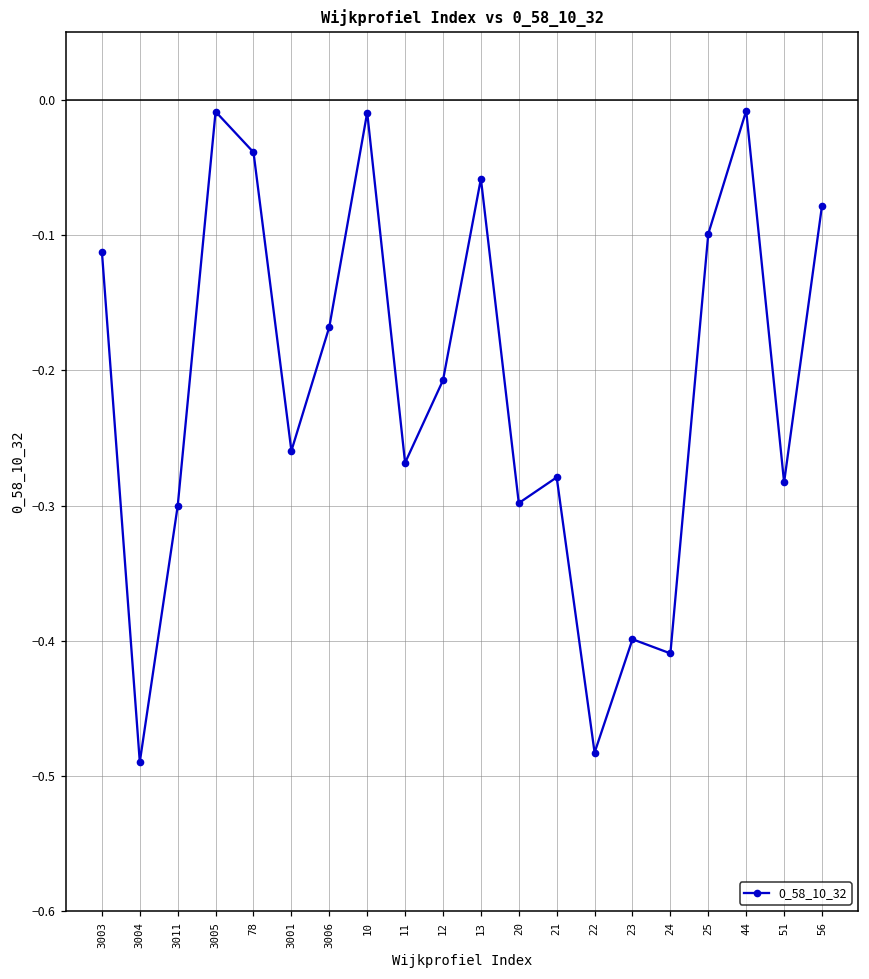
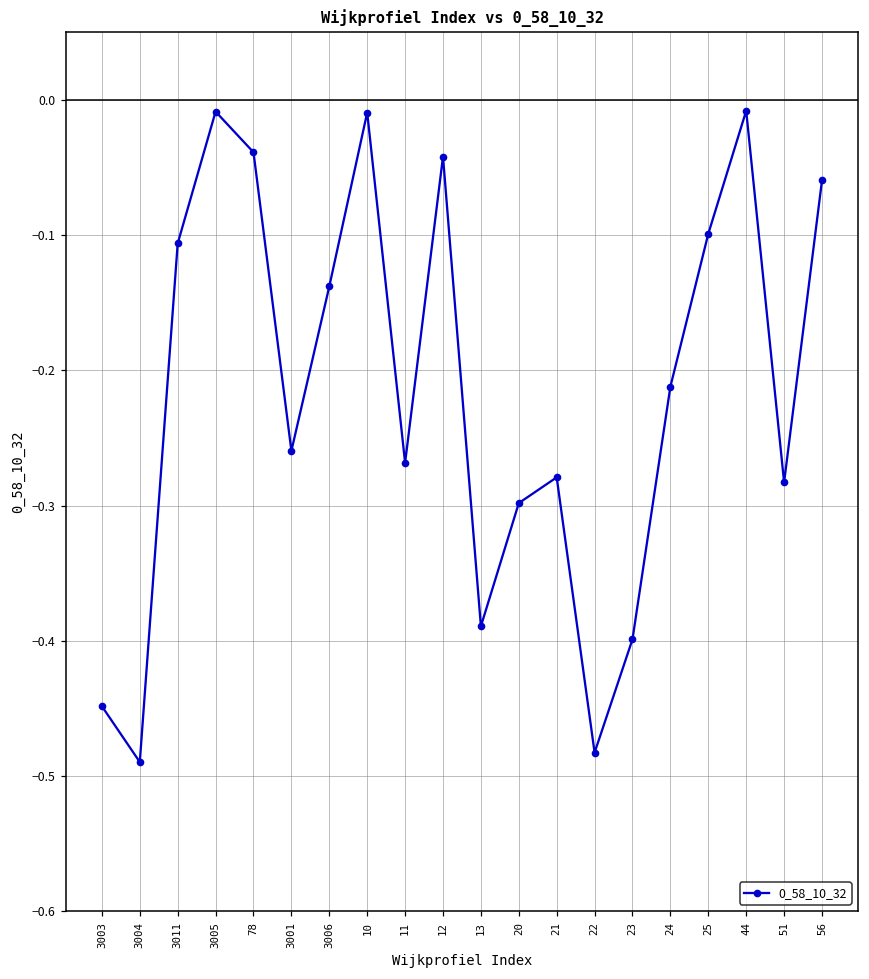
3003: -0.112 -> -0.448
3011: -0.300 -> -0.106
3006: -0.168 -> -0.138
12: -0.207 -> -0.042
13: -0.058 -> -0.389
24: -0.409 -> -0.212
56: -0.078 -> -0.059
